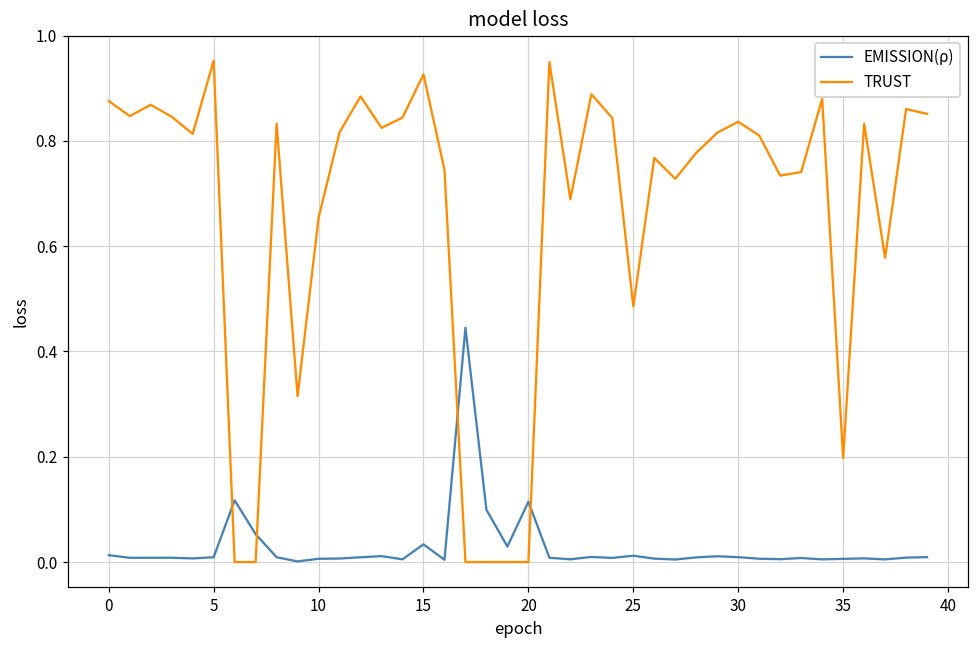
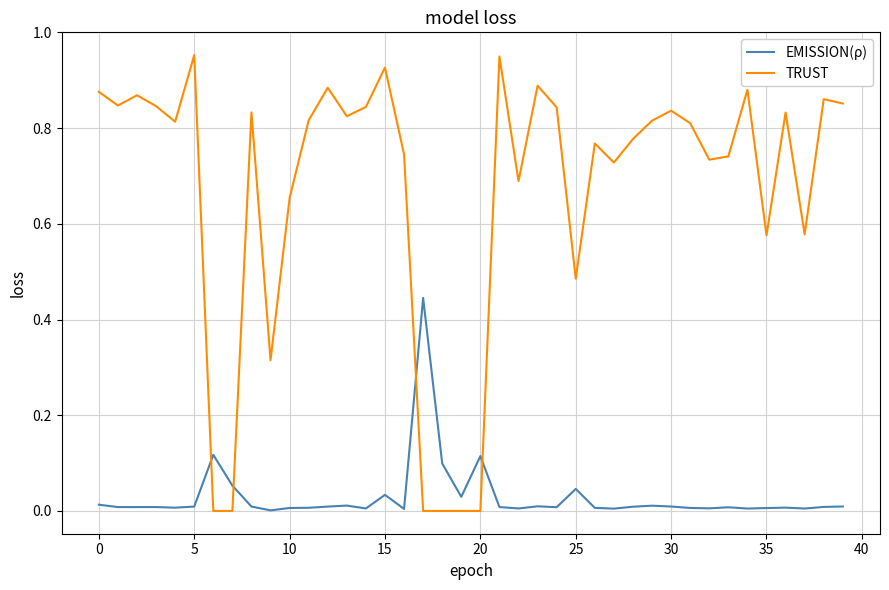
EMISSION(ρ), 25: 0.01 -> 0.05
TRUST, 35: 0.20 -> 0.58
